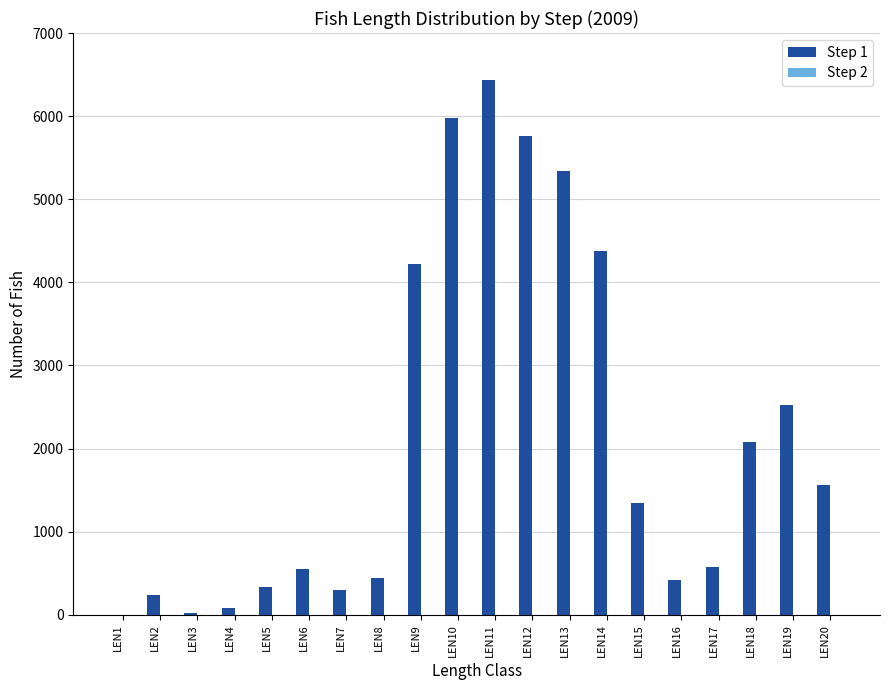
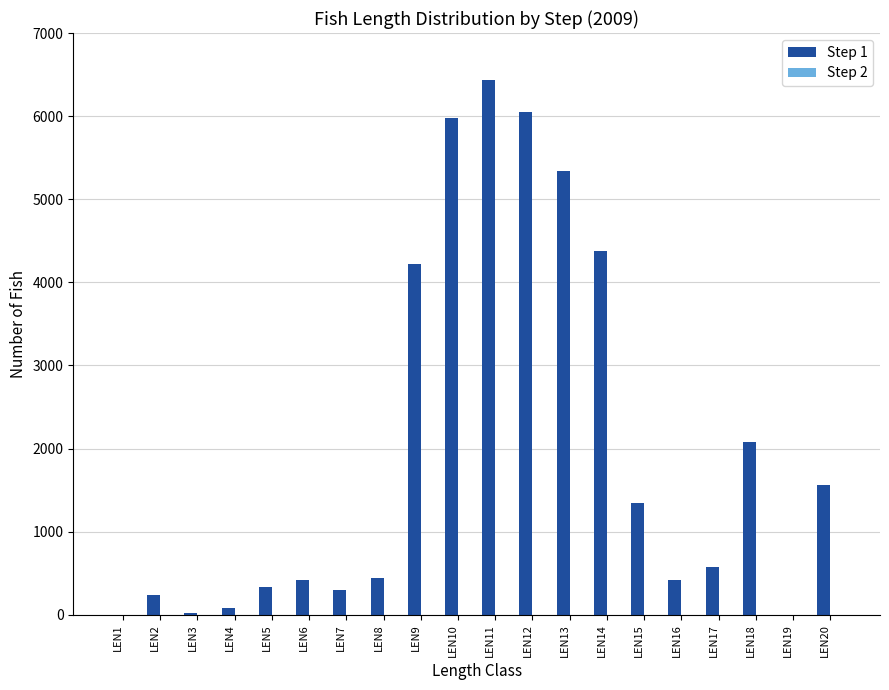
Step 1, LEN6: 600 -> 400
Step 1, LEN12: 5800 -> 6000
Step 1, LEN19: 2500 -> 0
